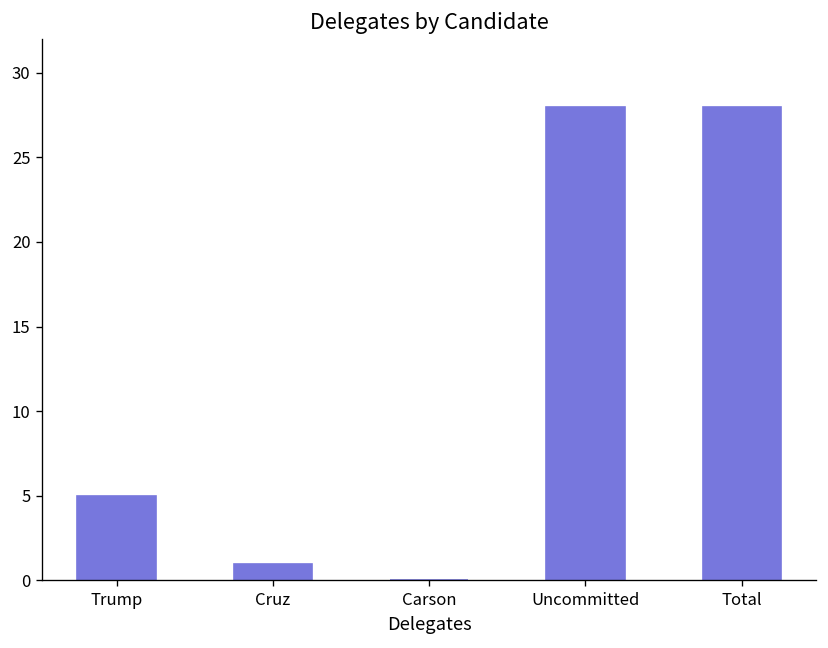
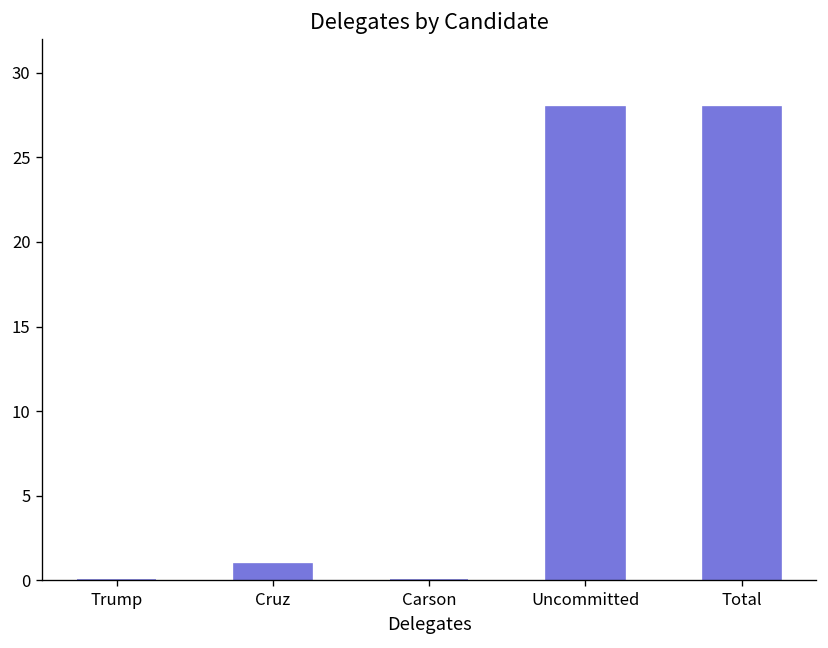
Trump: 5 -> 0
